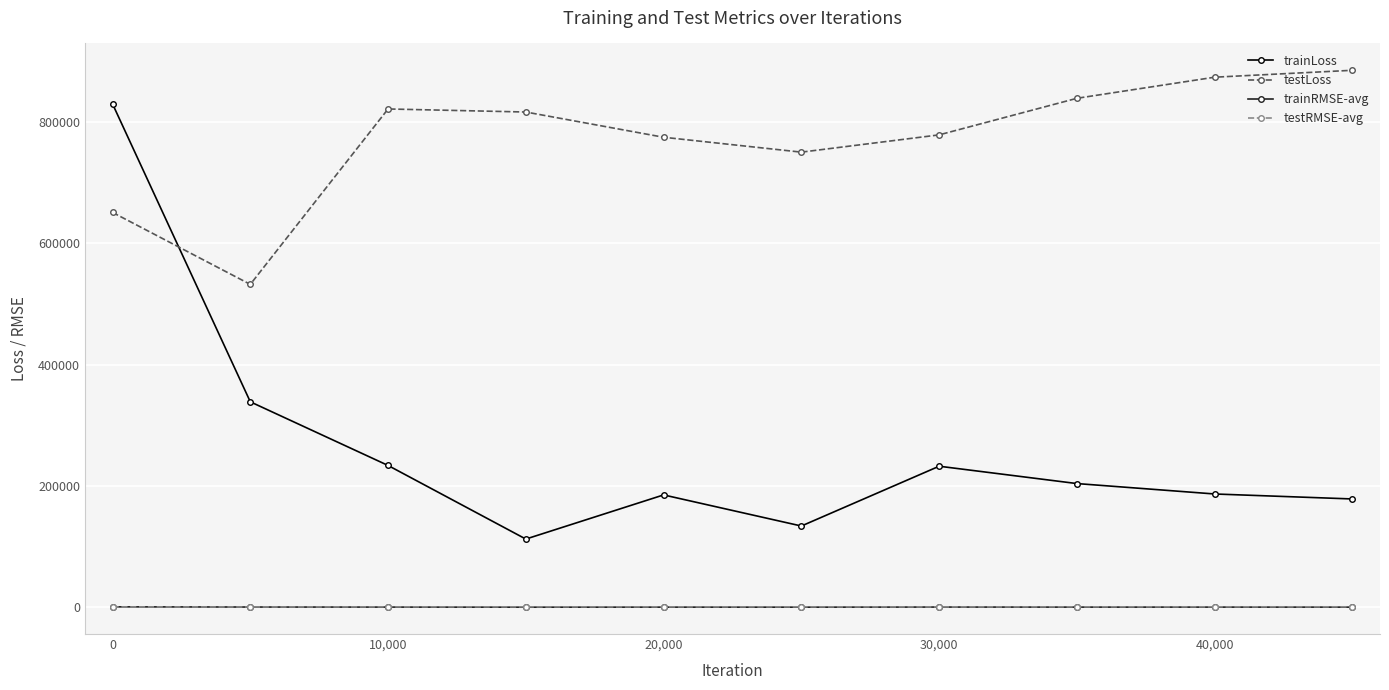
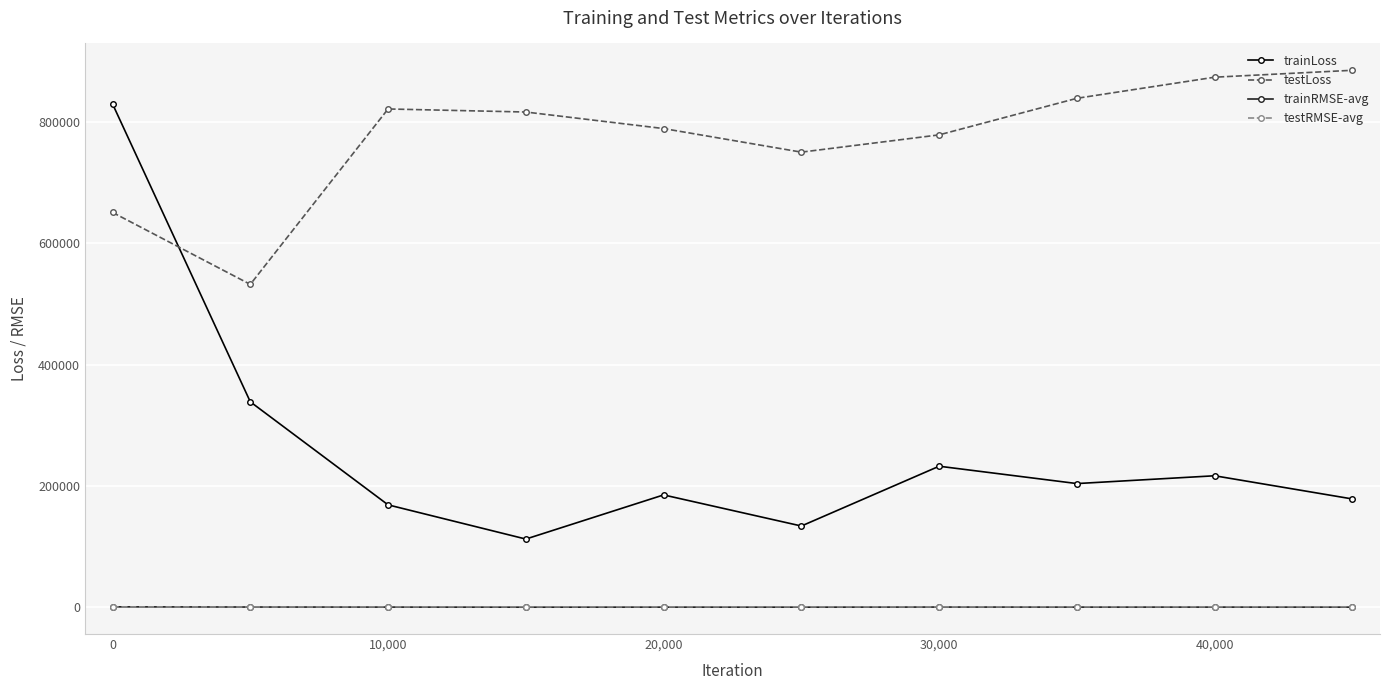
trainLoss, 10,000: 230000 -> 170000
testLoss, 20,000: 780000 -> 790000
trainLoss, 40,000: 190000 -> 220000
